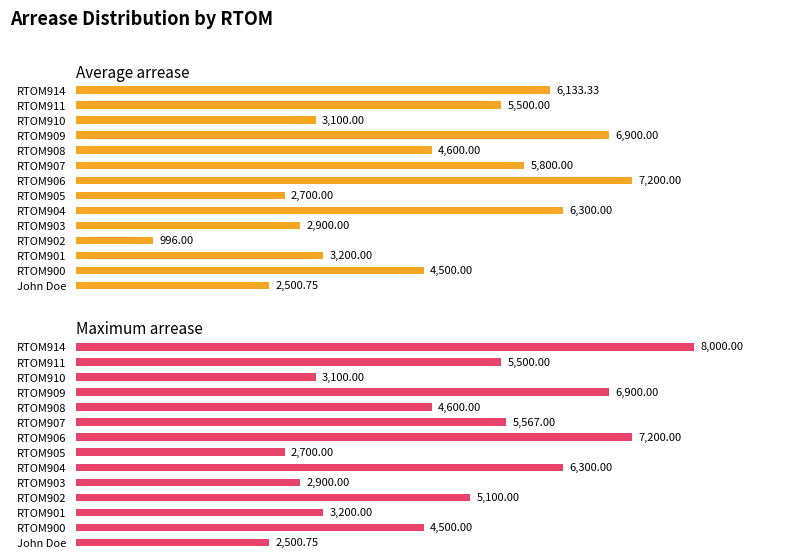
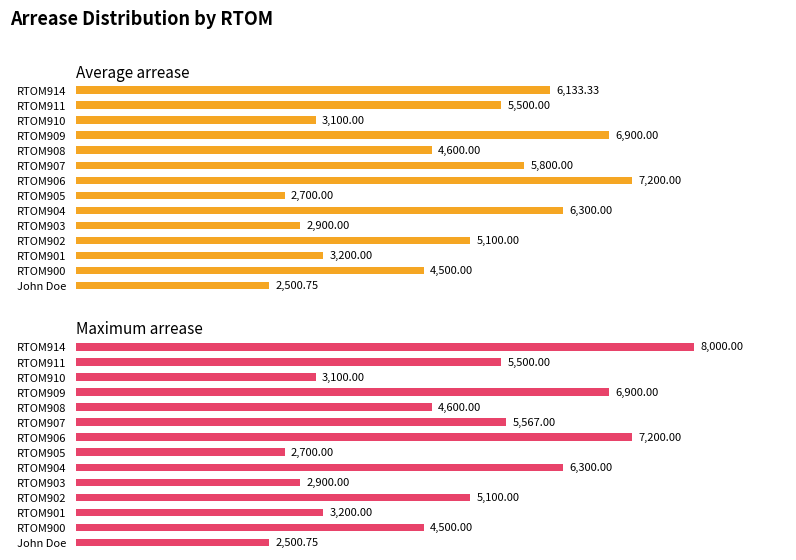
Average arrease, RTOM902: 996.00 -> 5,100.00
